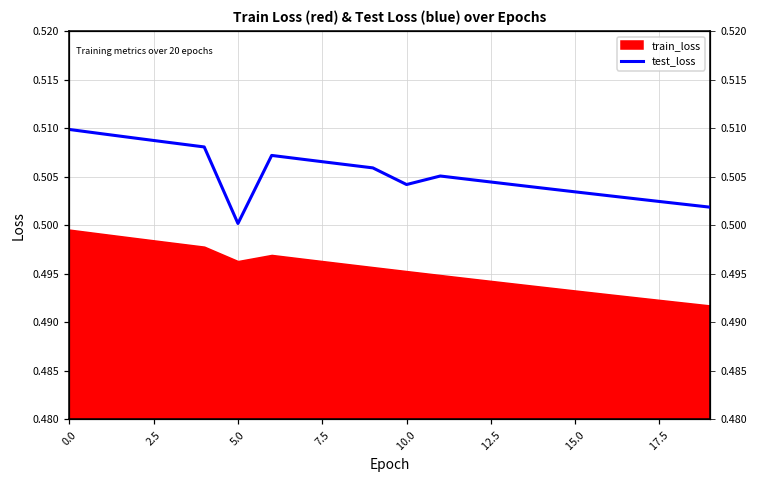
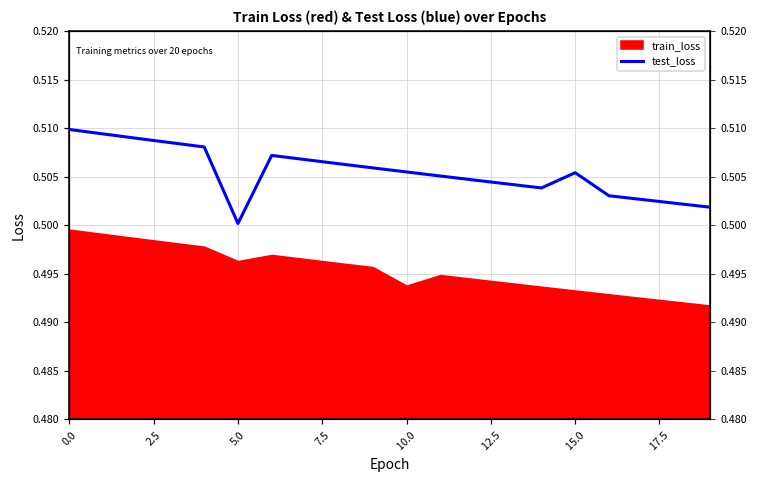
test_loss, 10.0: 0.504 -> 0.505
train_loss, 10.0: 0.495 -> 0.494
test_loss, 15.0: 0.503 -> 0.505
